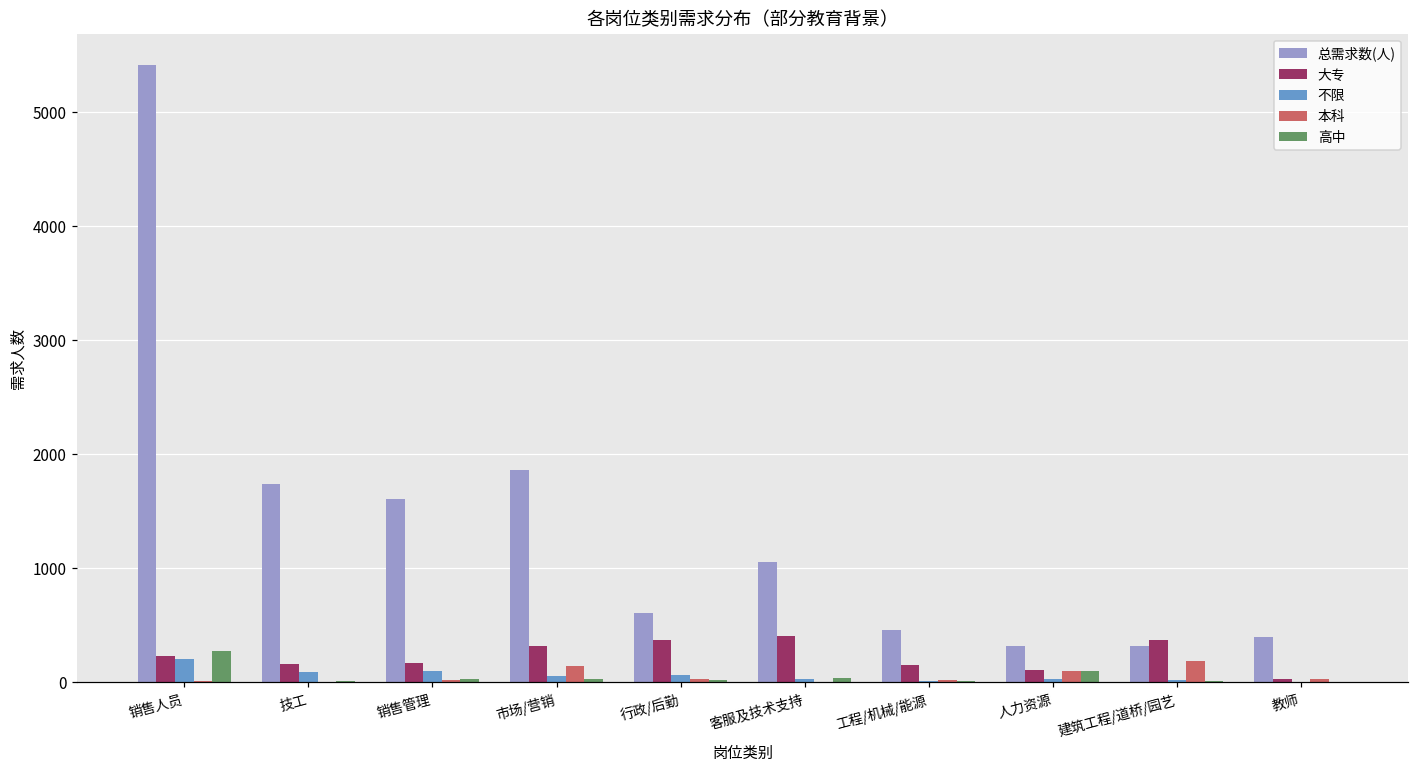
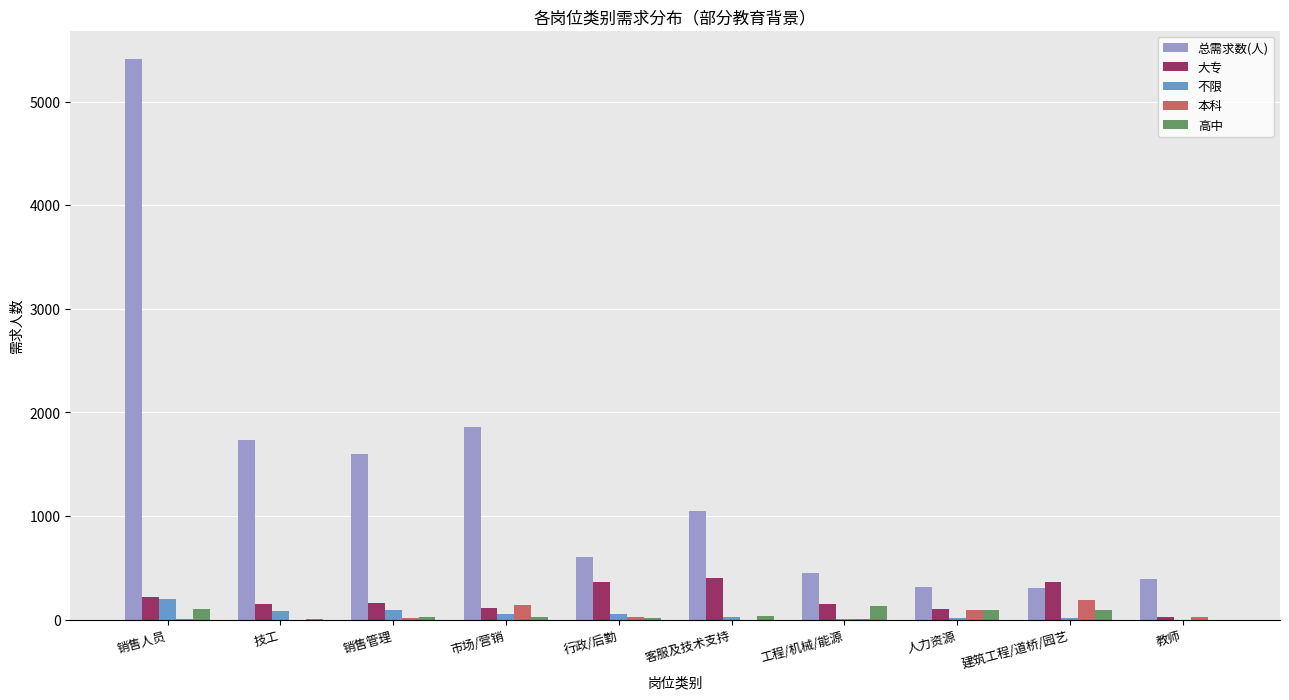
高中, 销售人员: 270 -> 100
大专, 市场/营销: 310 -> 120
高中, 工程/机械/能源: 0 -> 130
高中, 建筑工程/道桥/园艺: 10 -> 90
